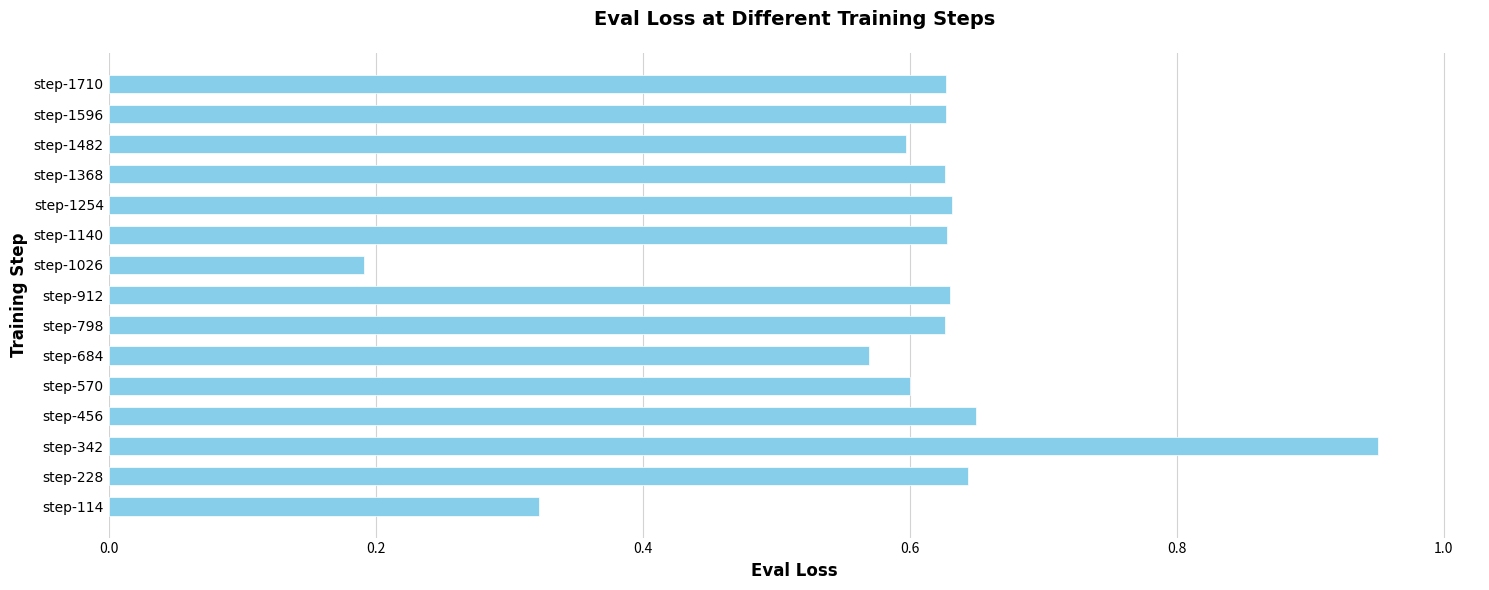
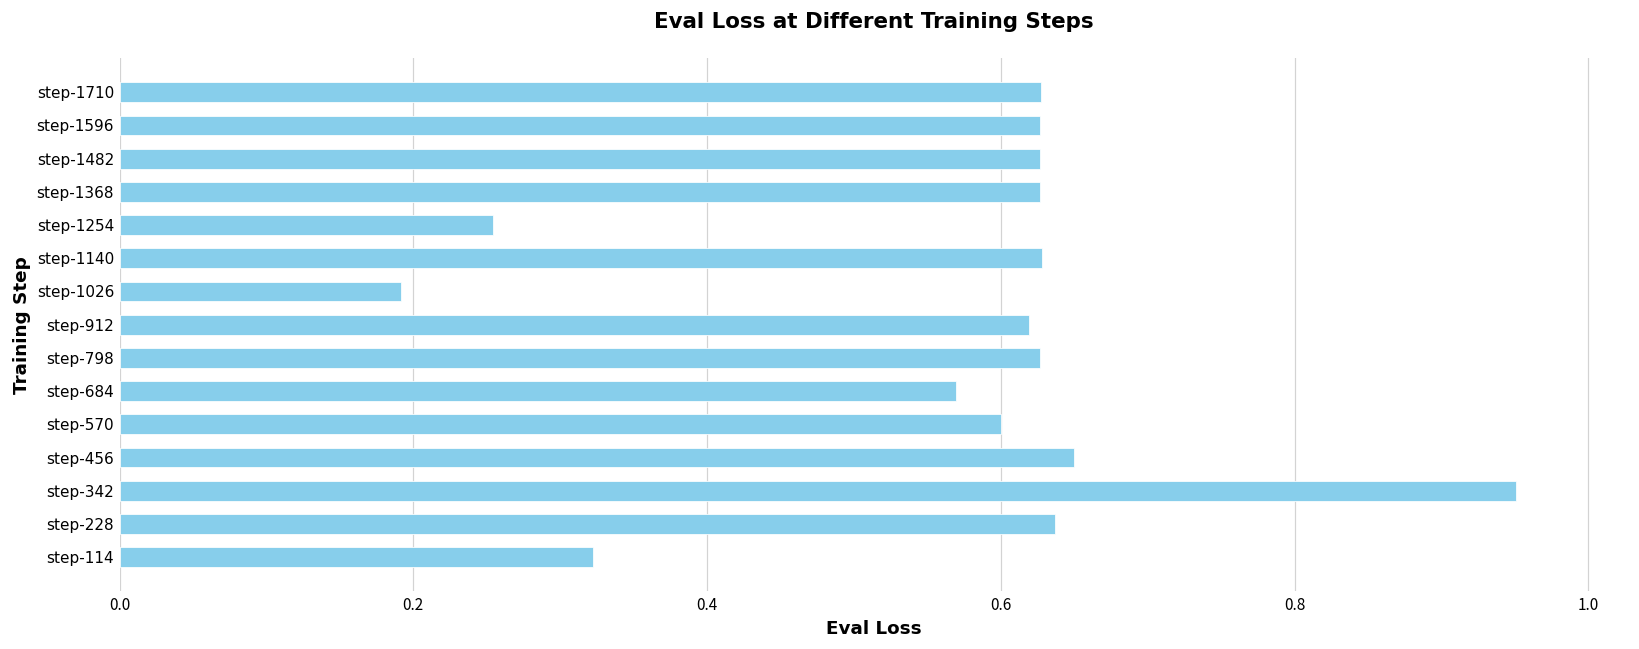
step-1482: 0.597 -> 0.626
step-1254: 0.632 -> 0.254
step-912: 0.630 -> 0.619
step-228: 0.644 -> 0.637
